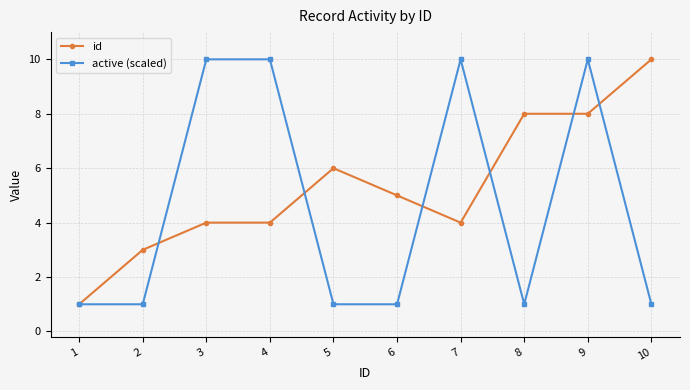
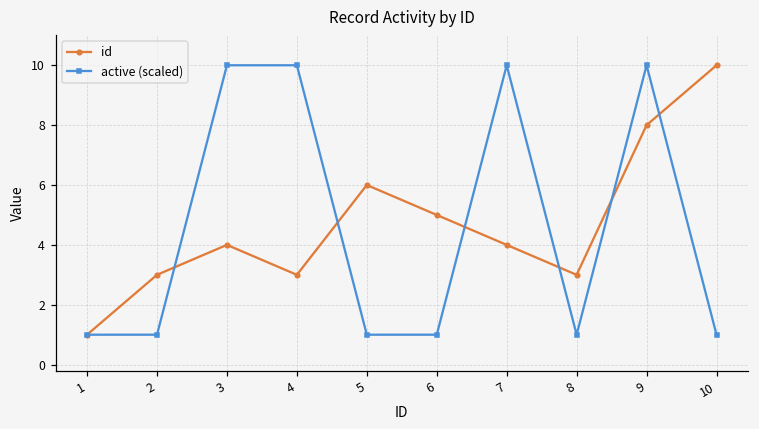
id, 4: 4 -> 3
id, 8: 8 -> 3
